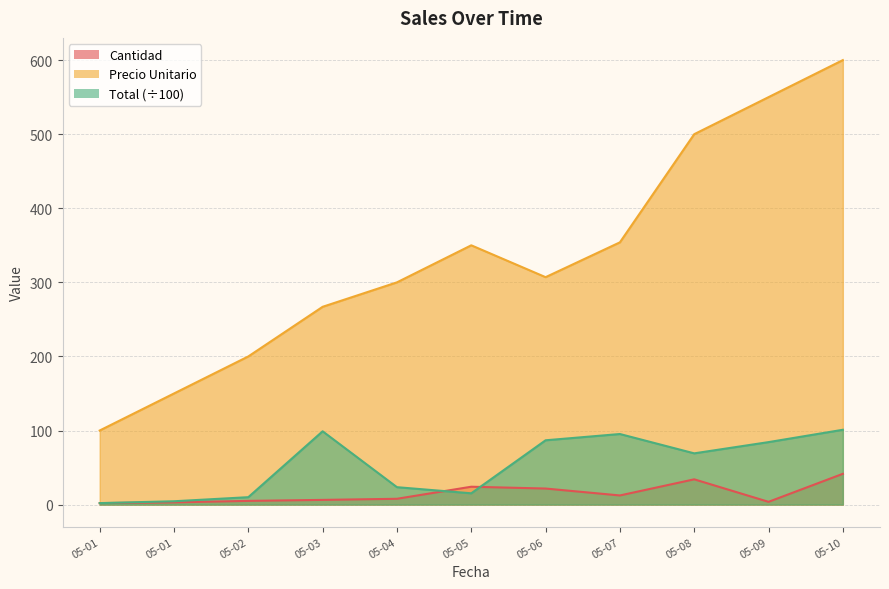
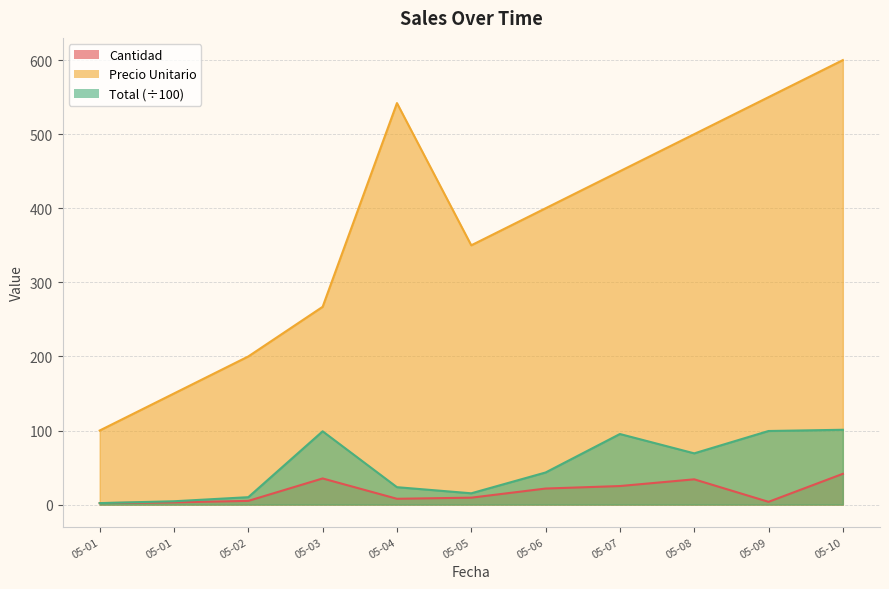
Cantidad, 05-03: 10 -> 40
Precio Unitario, 05-04: 300 -> 540
Cantidad, 05-05: 20 -> 10
Precio Unitario, 05-06: 310 -> 400
Total (÷100), 05-06: 90 -> 40
Cantidad, 05-07: 10 -> 30
Precio Unitario, 05-07: 350 -> 450
Total (÷100), 05-09: 80 -> 100
